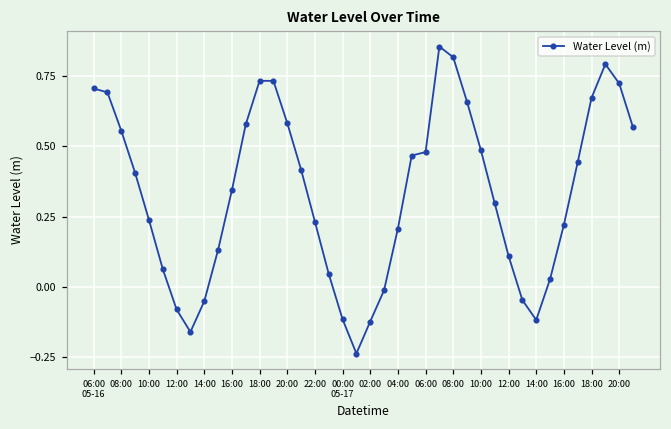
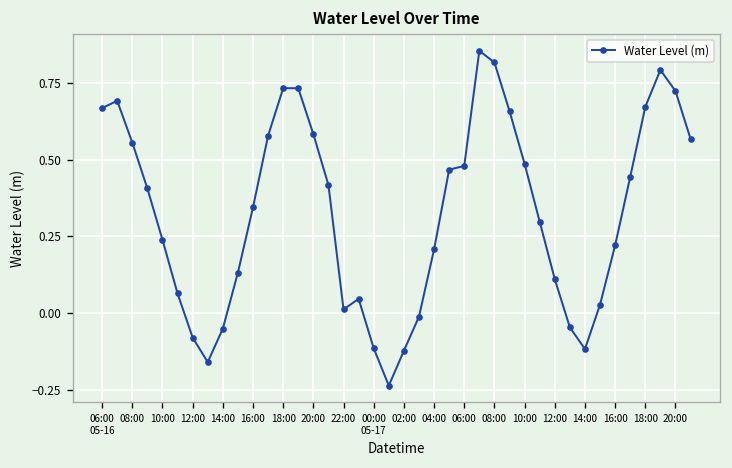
06:00 05-16: 0.71 -> 0.67
22:00: 0.23 -> 0.01
